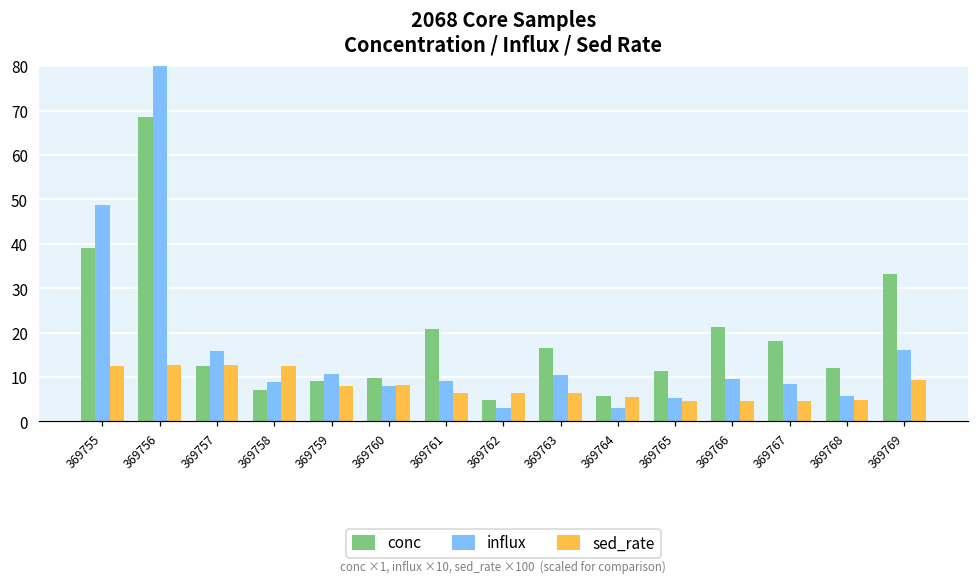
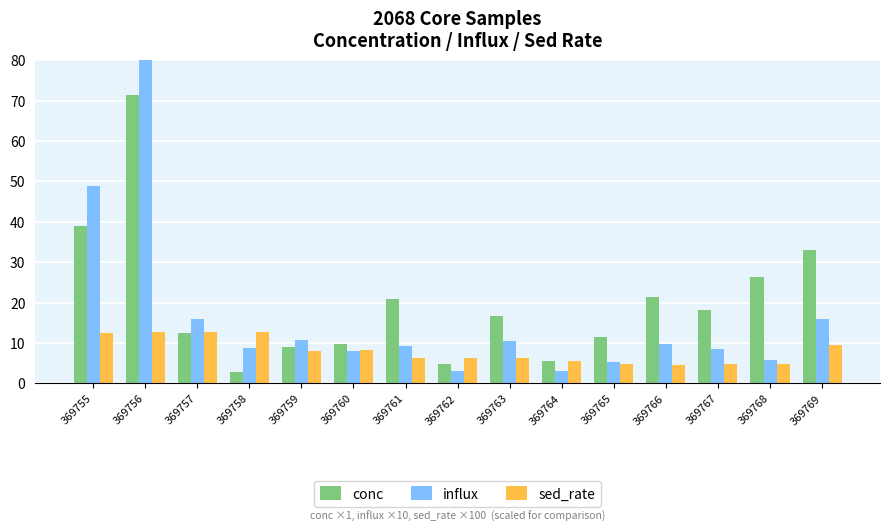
conc, 369756: 69 -> 71
conc, 369758: 7 -> 3
conc, 369768: 12 -> 26
